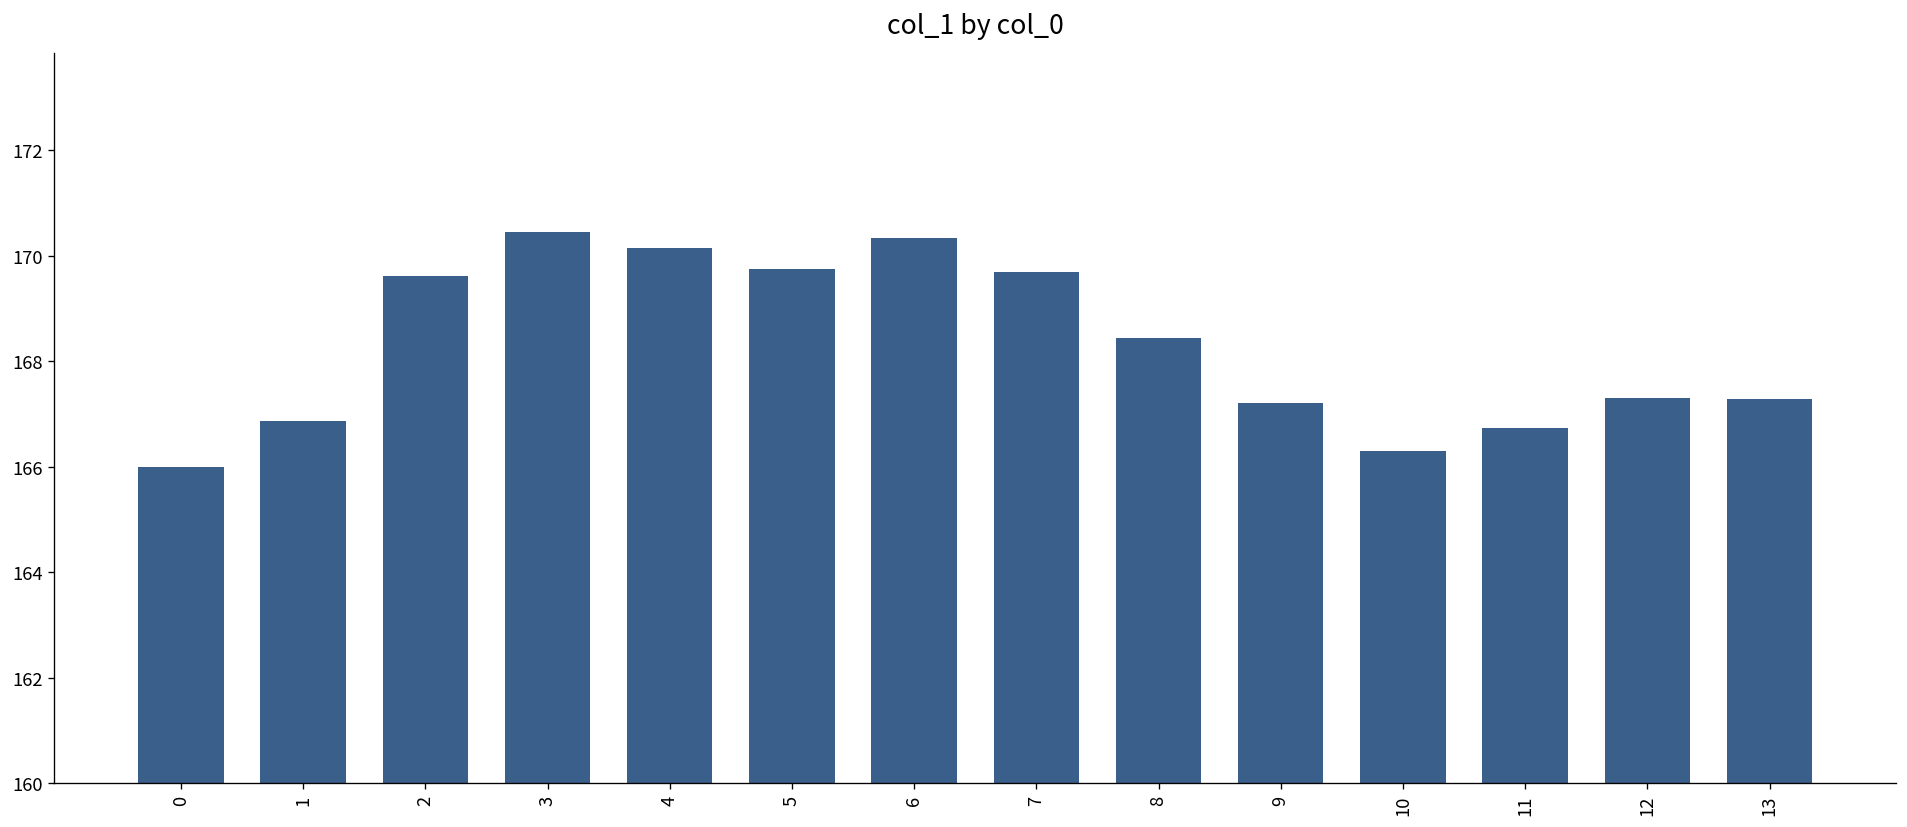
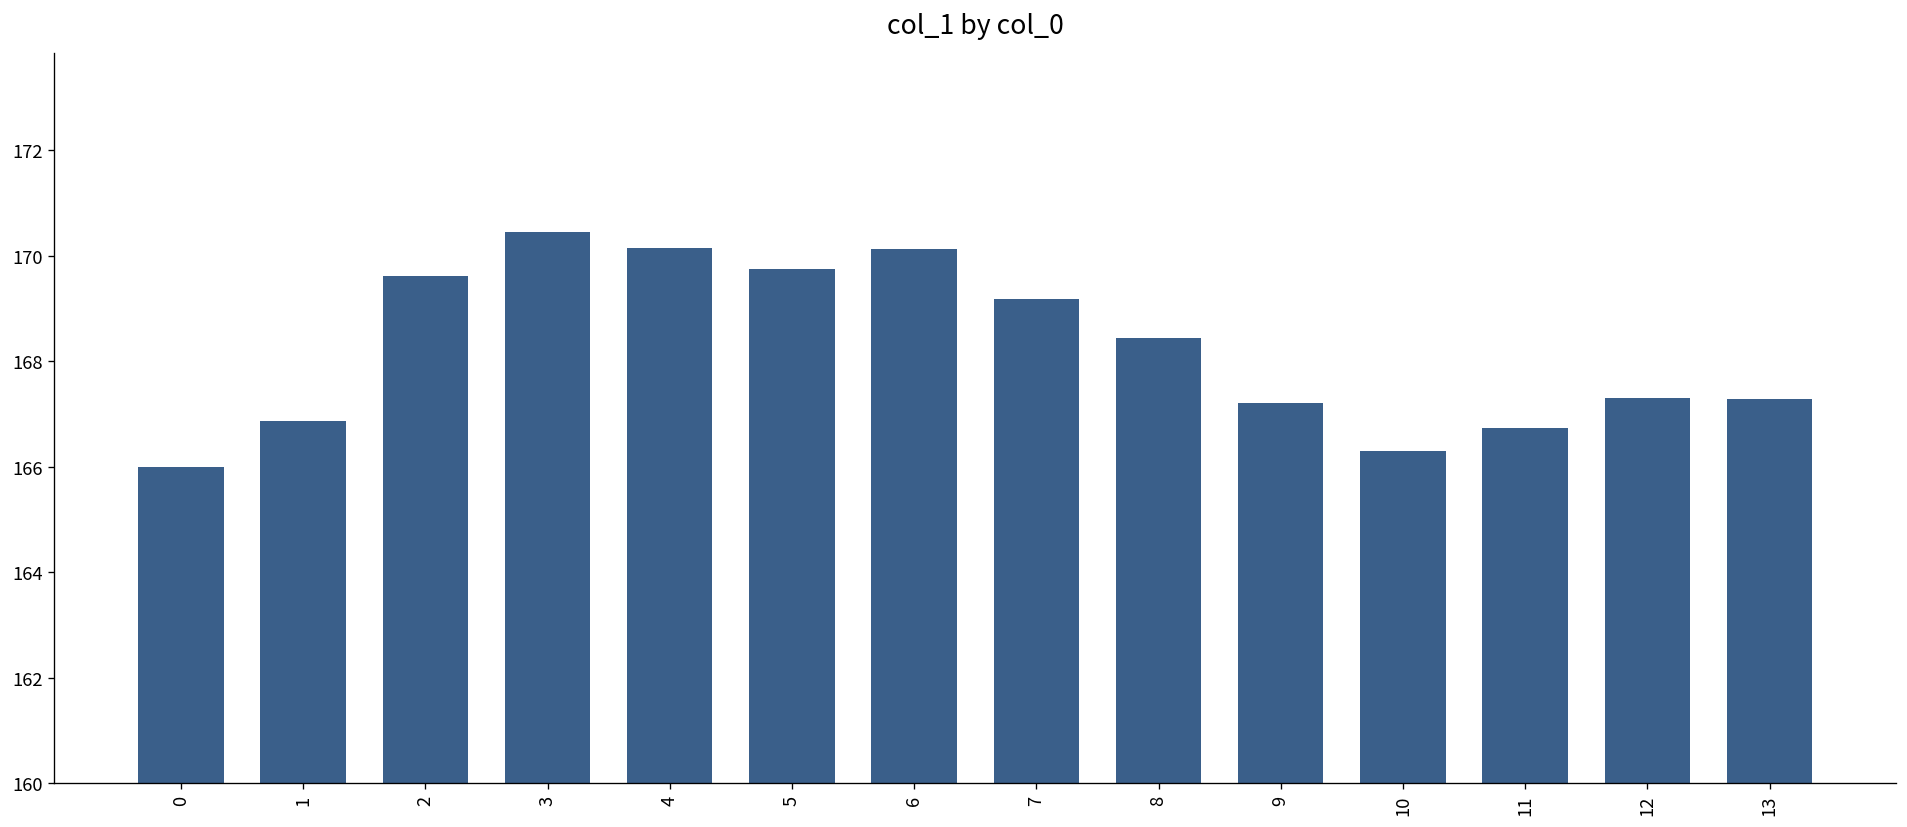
6: 170.3 -> 170.1
7: 169.7 -> 169.2
